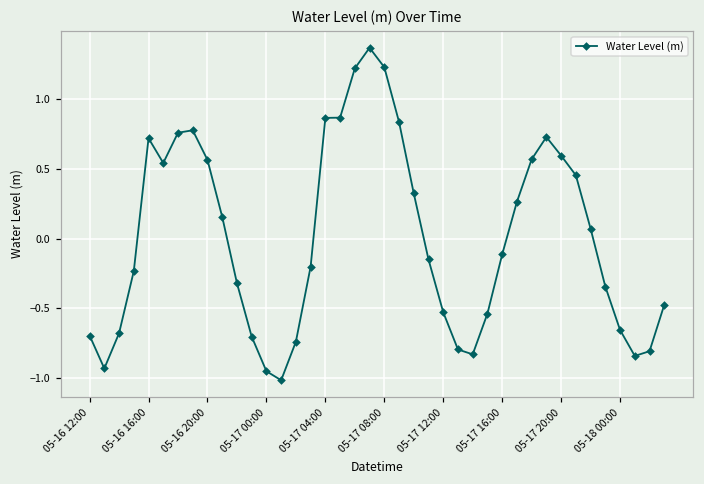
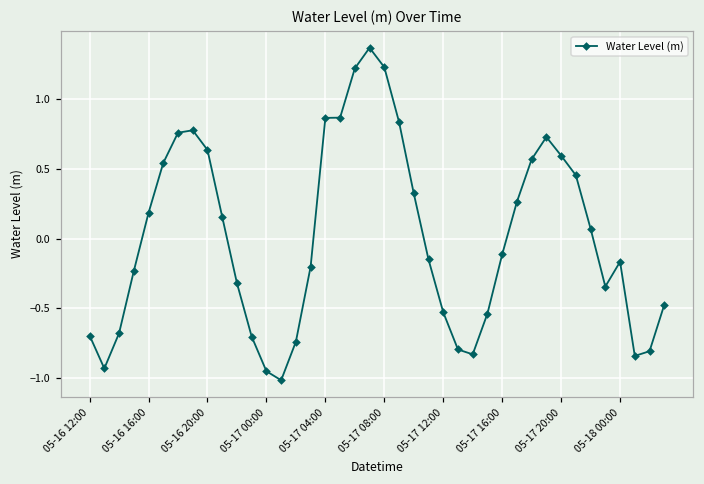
05-16 16:00: 0.72 -> 0.18
05-16 20:00: 0.56 -> 0.63
05-18 00:00: -0.65 -> -0.17
